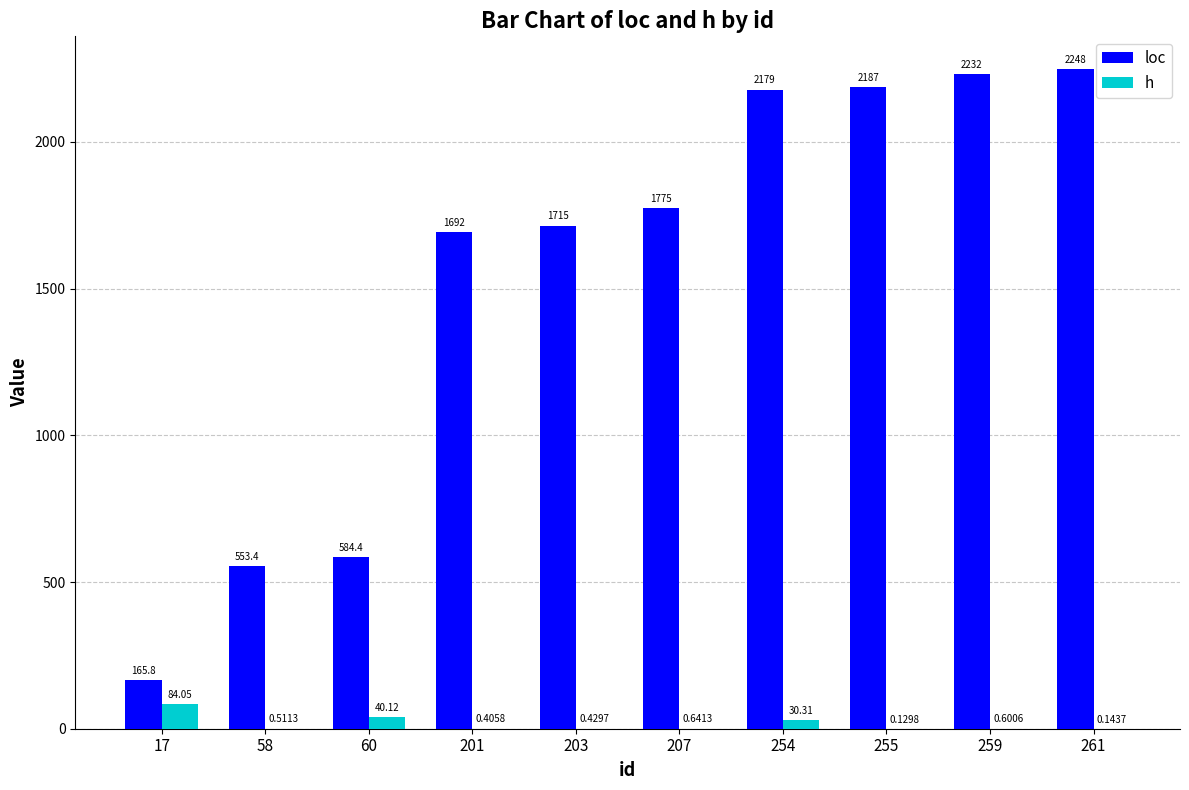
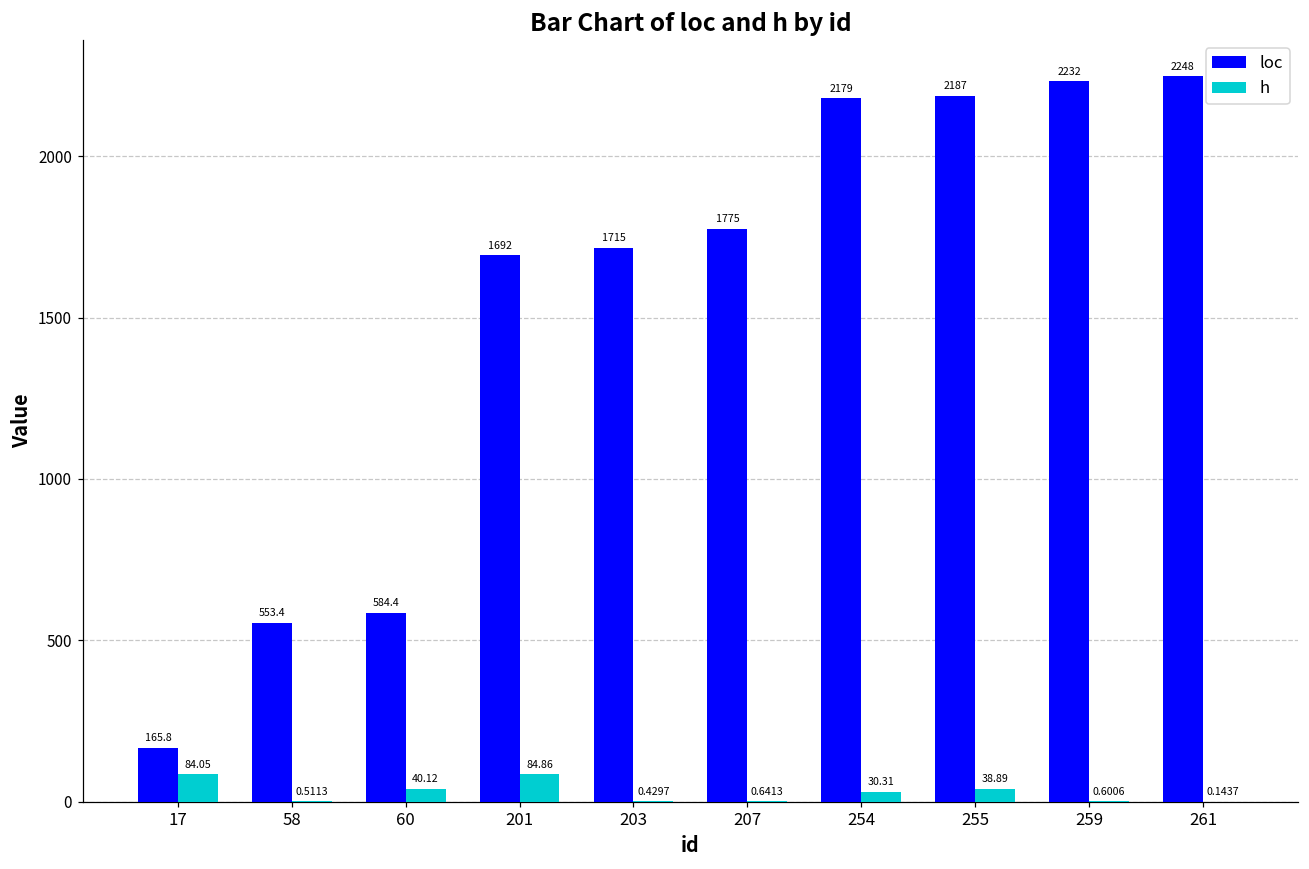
h, 201: 0.4058 -> 84.86
h, 255: 0.1298 -> 38.89
